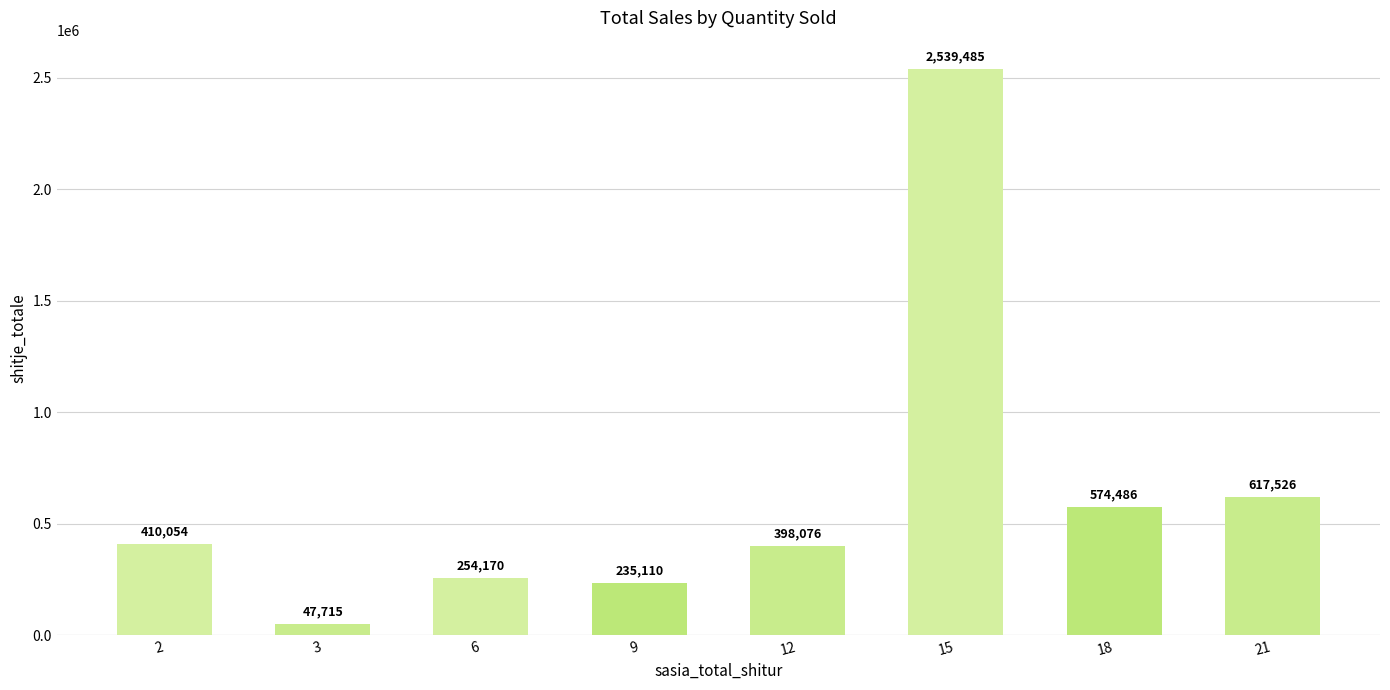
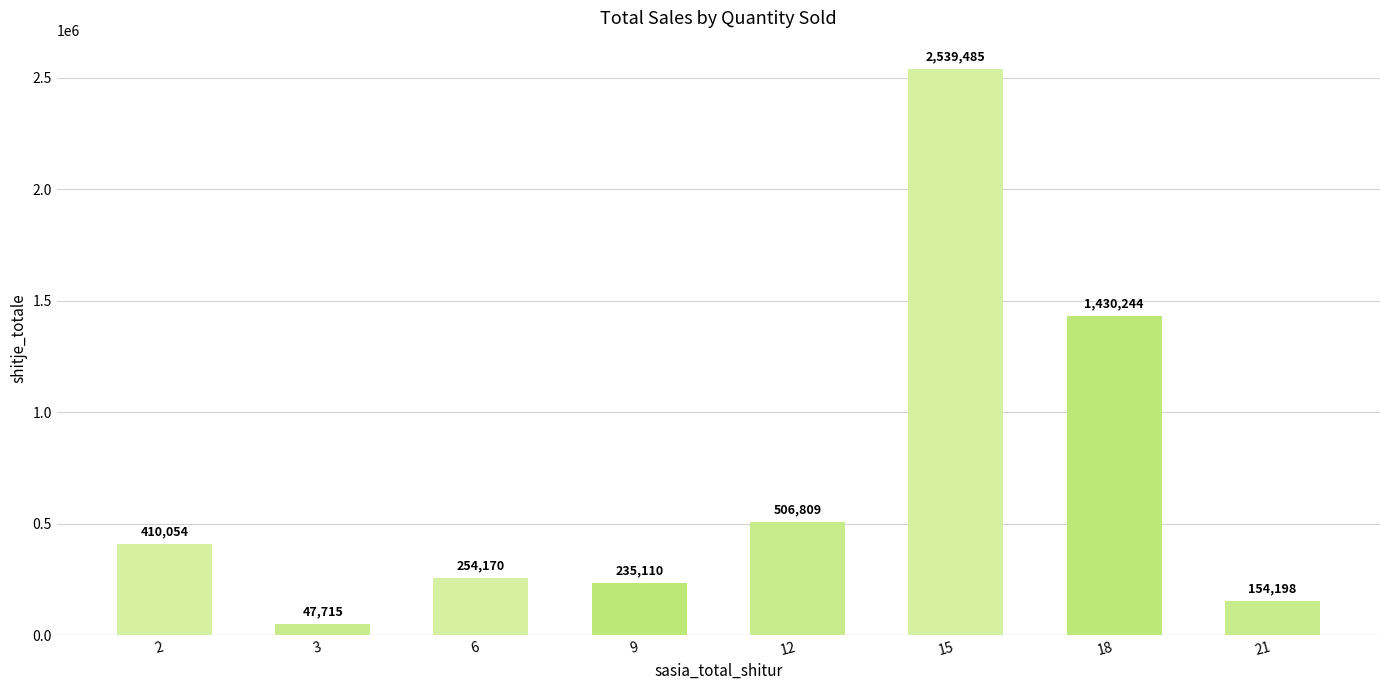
12: 398,076 -> 506,809
18: 574,486 -> 1,430,244
21: 617,526 -> 154,198
